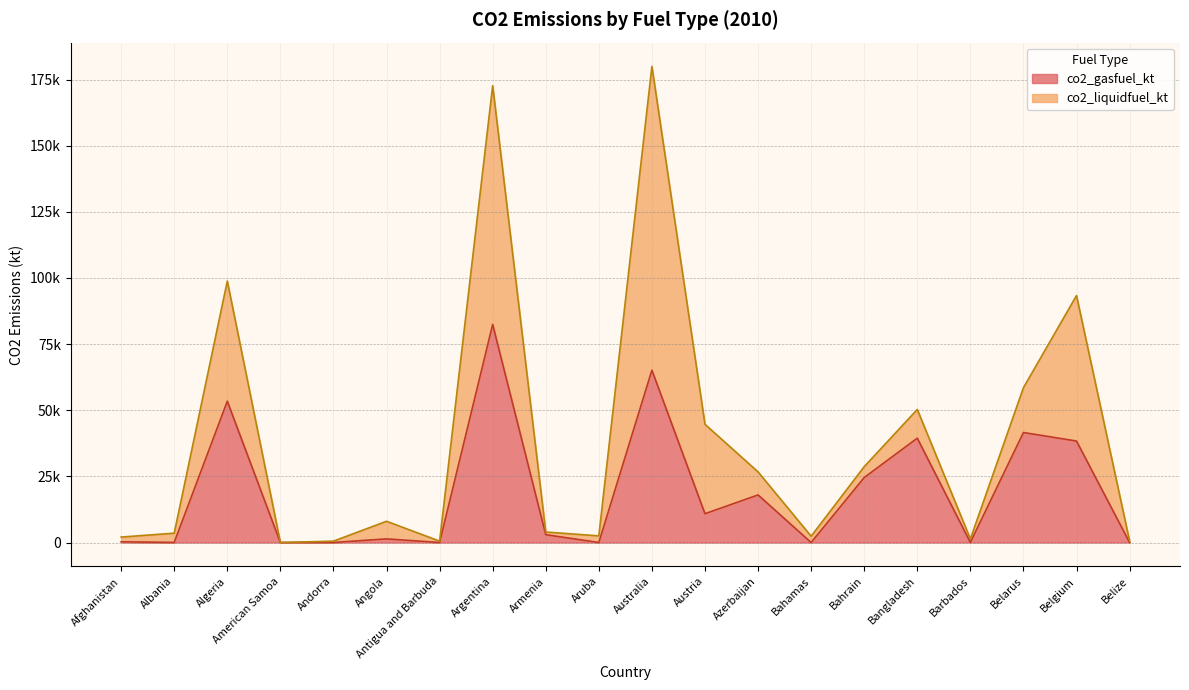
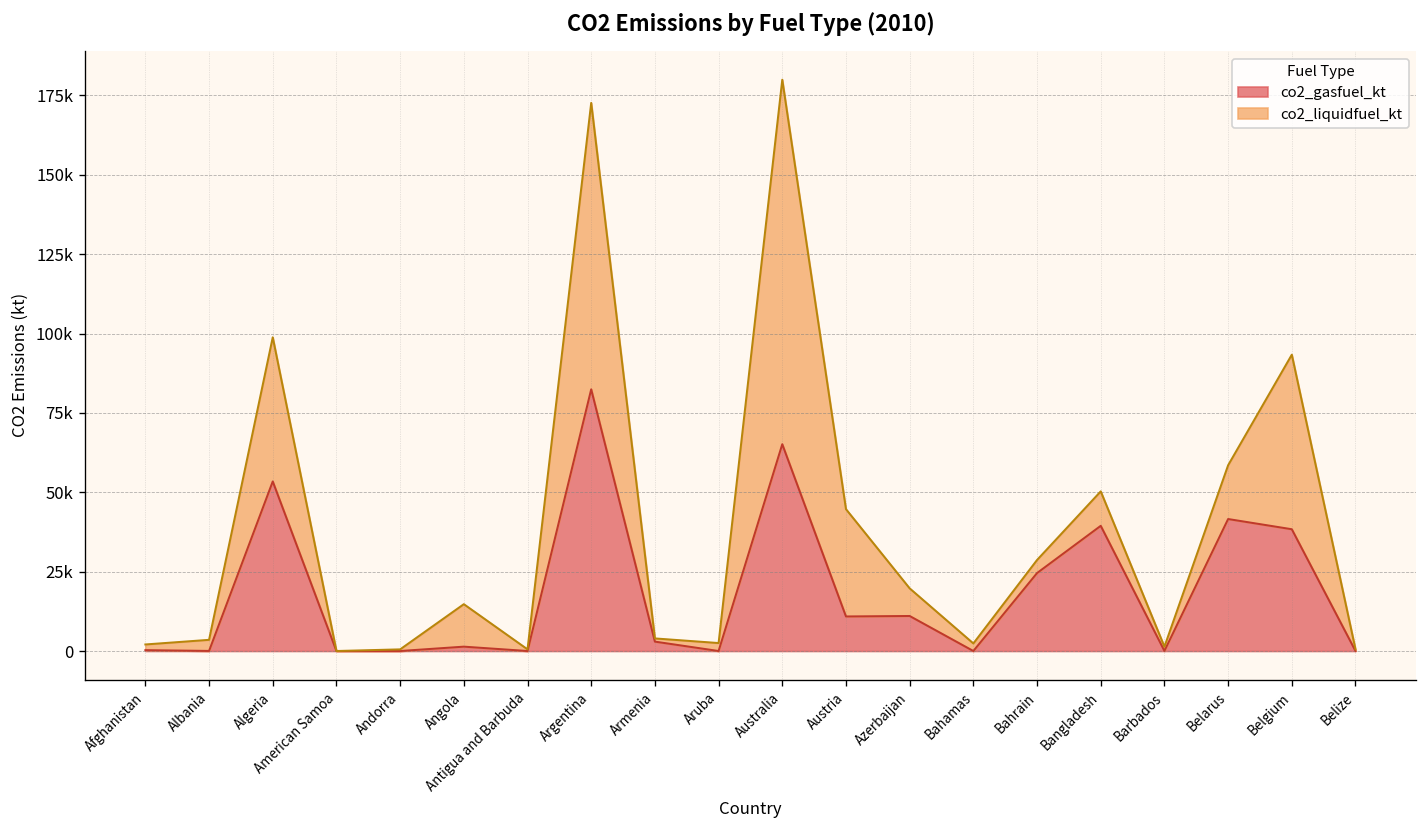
co2_liquidfuel_kt, Angola: 7000 -> 13000
co2_gasfuel_kt, Azerbaijan: 18000 -> 11000
